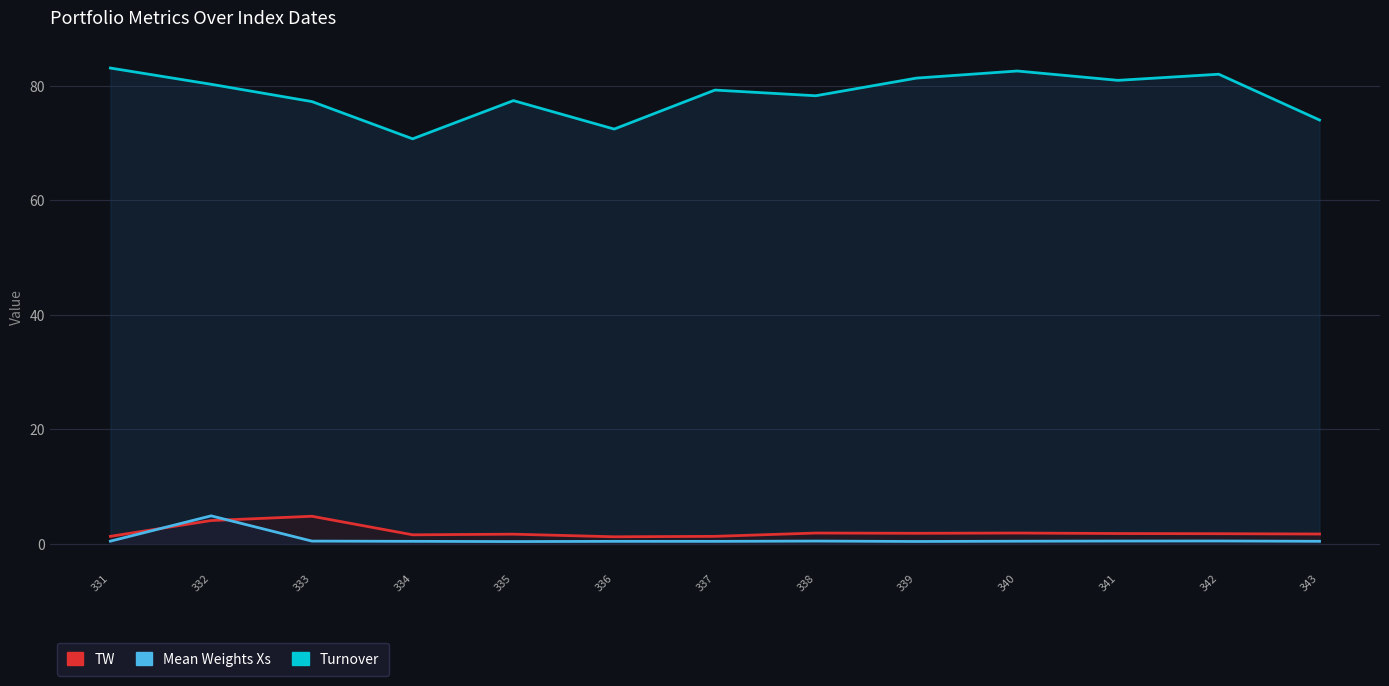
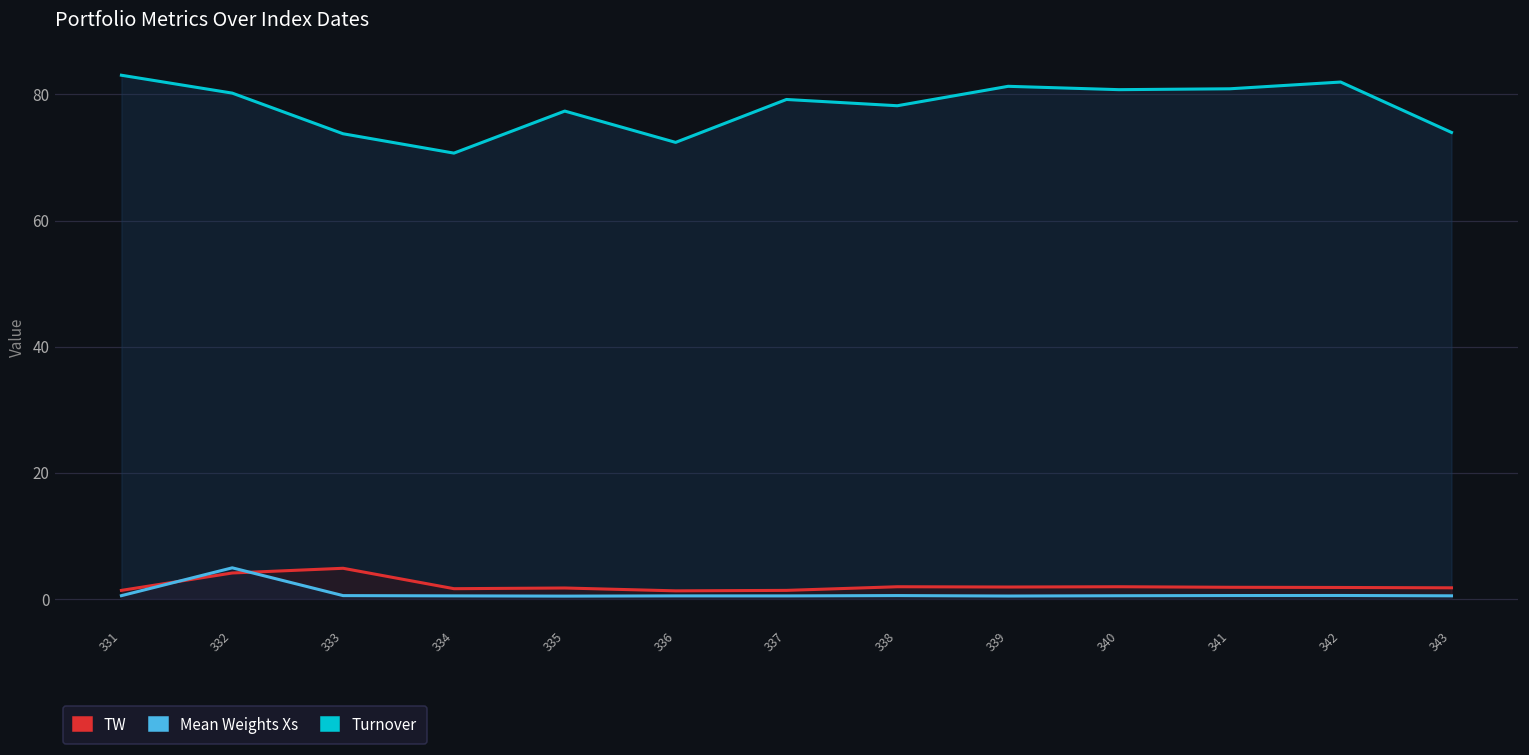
Turnover, 333: 77 -> 74
Turnover, 340: 83 -> 81
